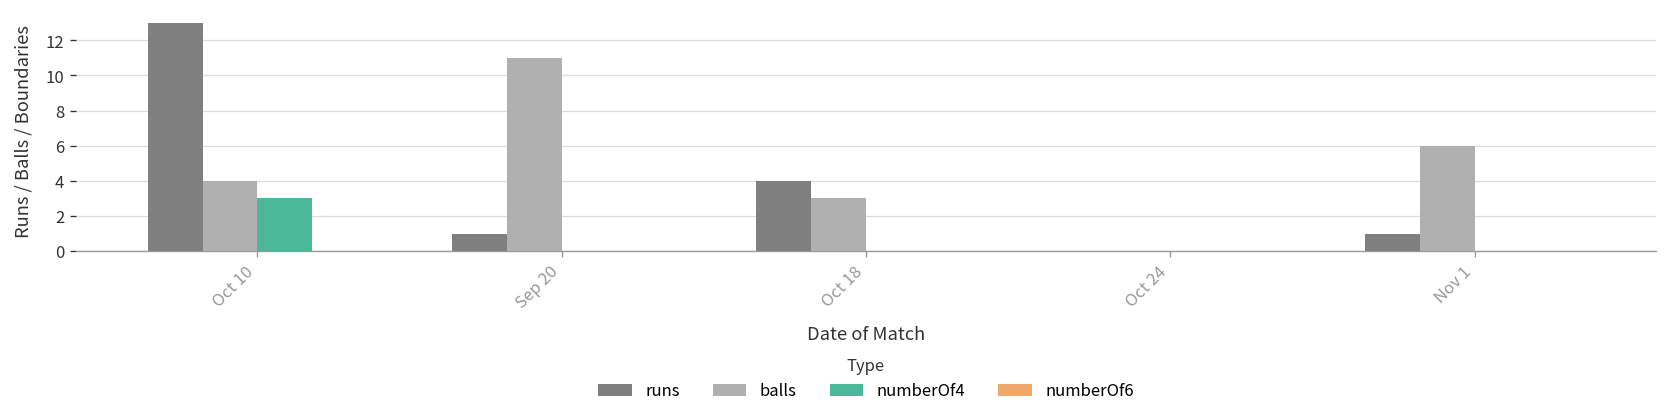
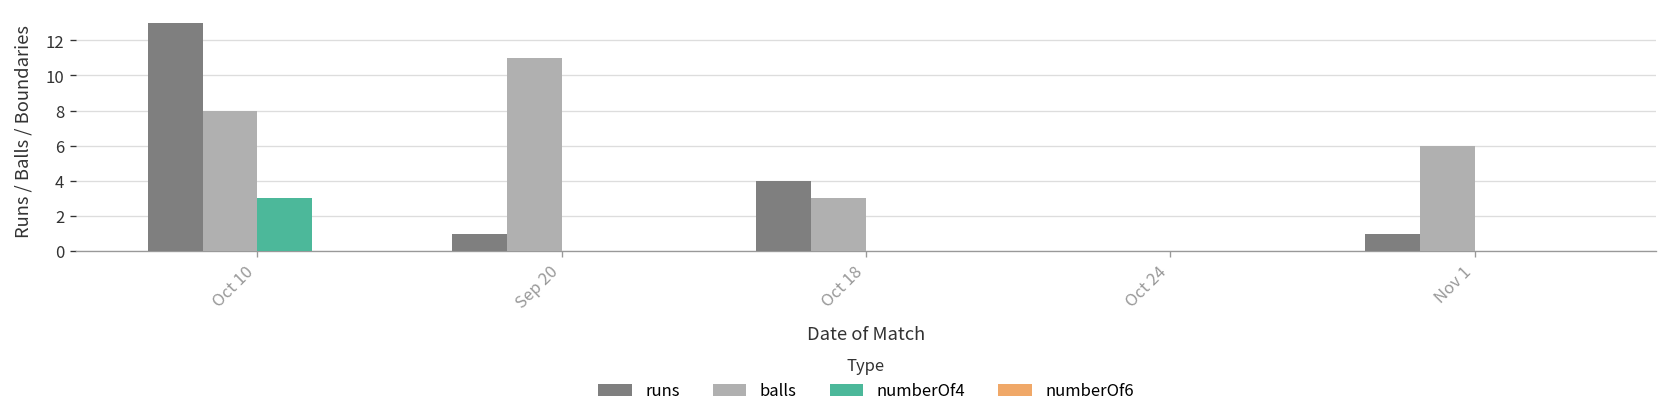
balls, Oct 10: 4 -> 8
